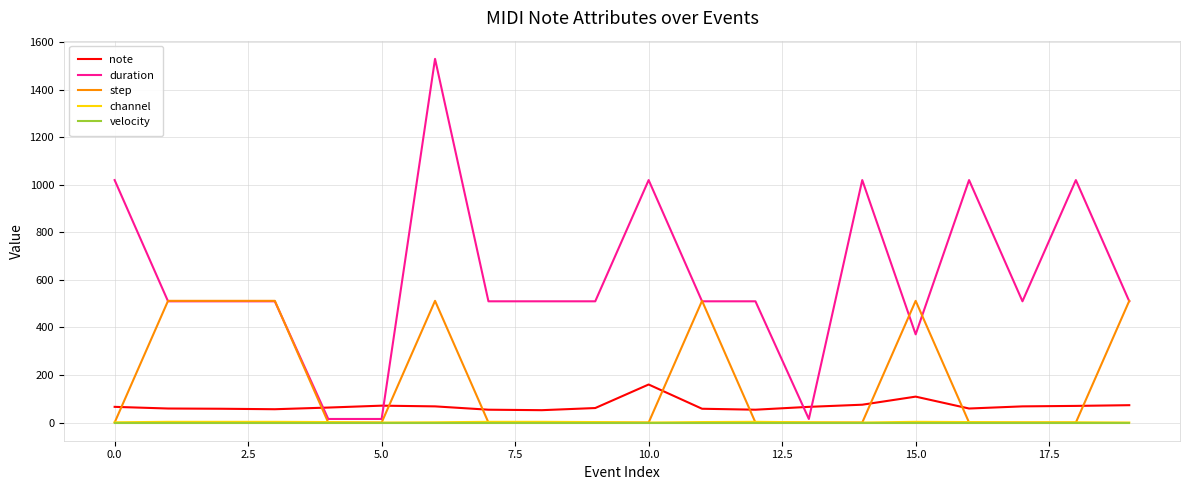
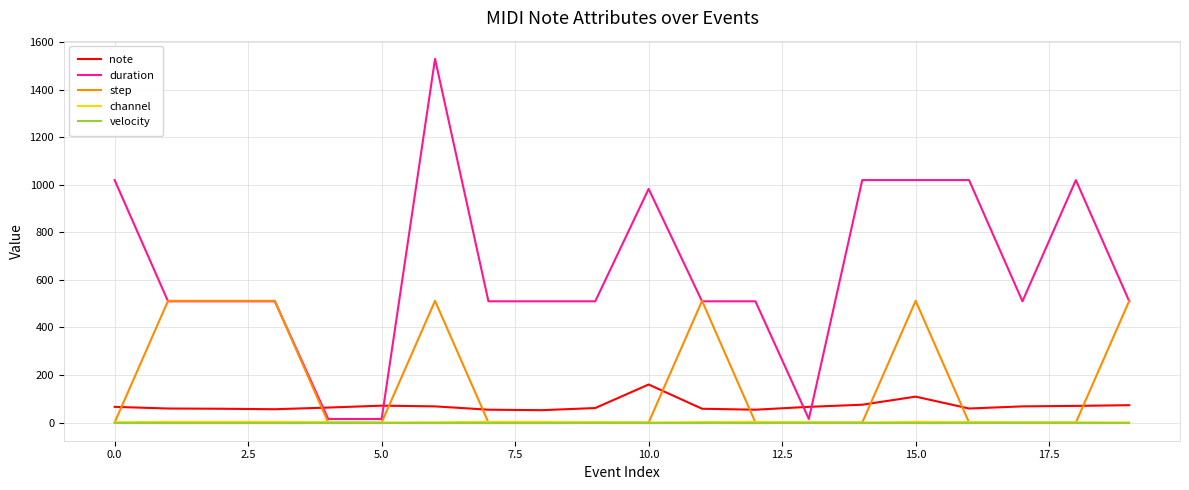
duration, 10.0: 1020 -> 980
duration, 15.0: 370 -> 1020
